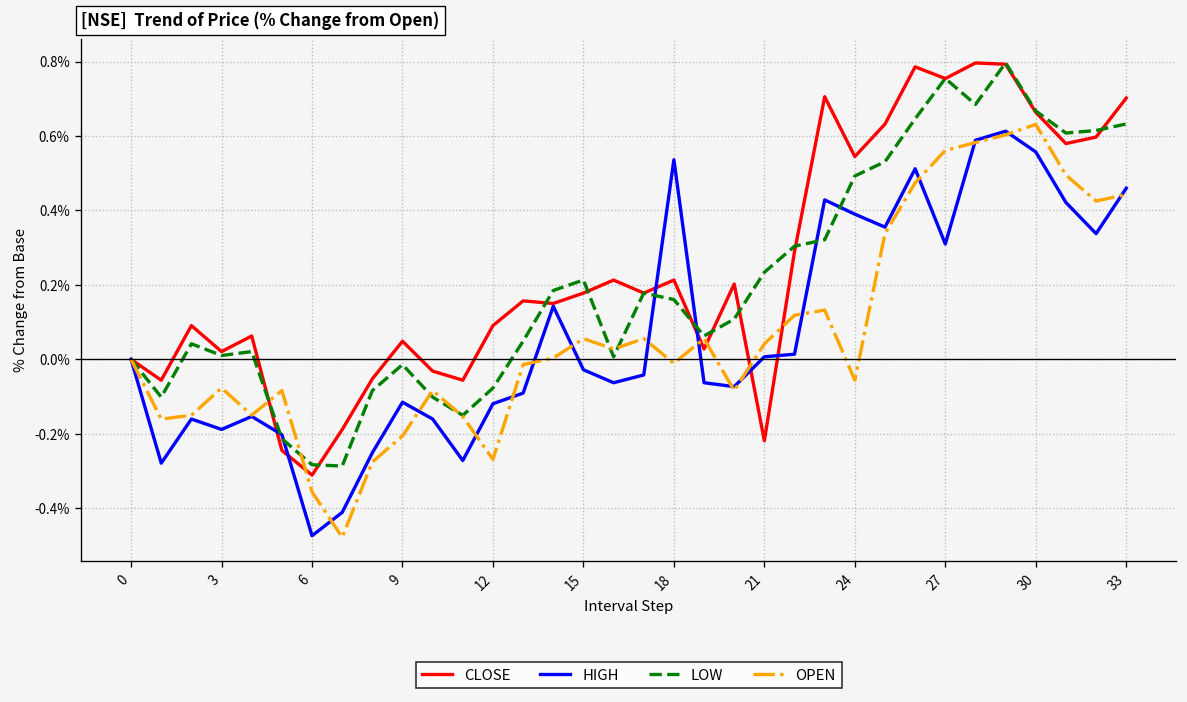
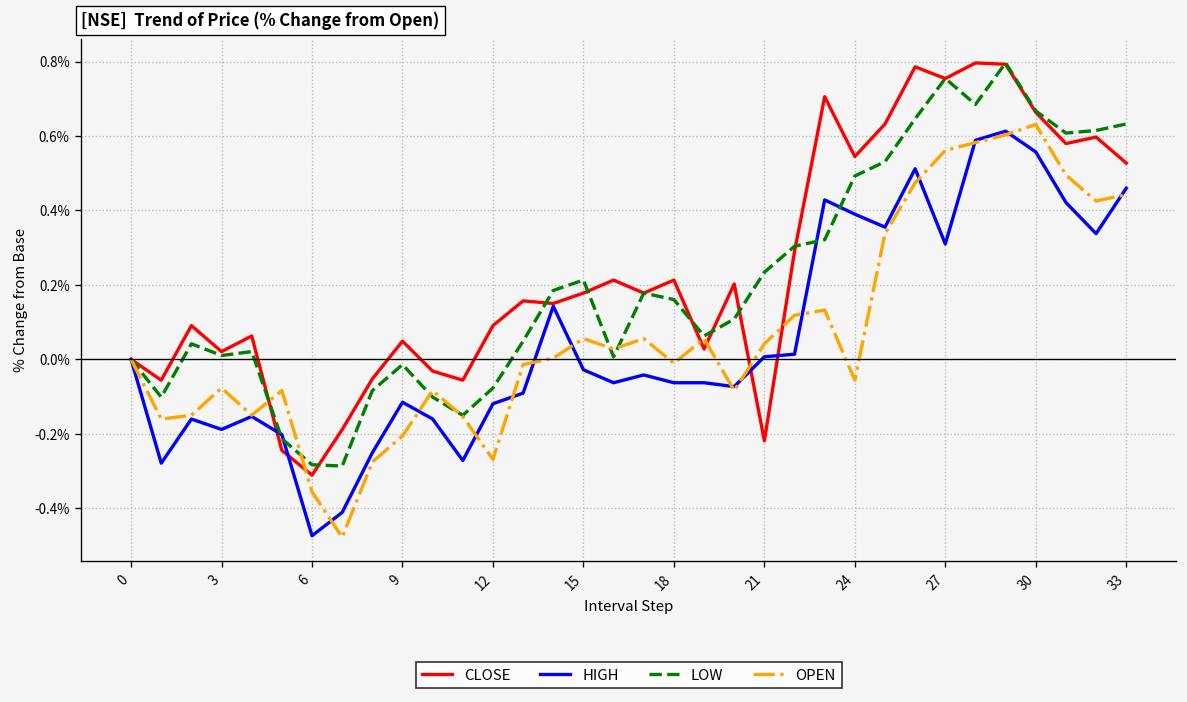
HIGH, 18: 0.54% -> -0.06%
CLOSE, 33: 0.70% -> 0.53%
